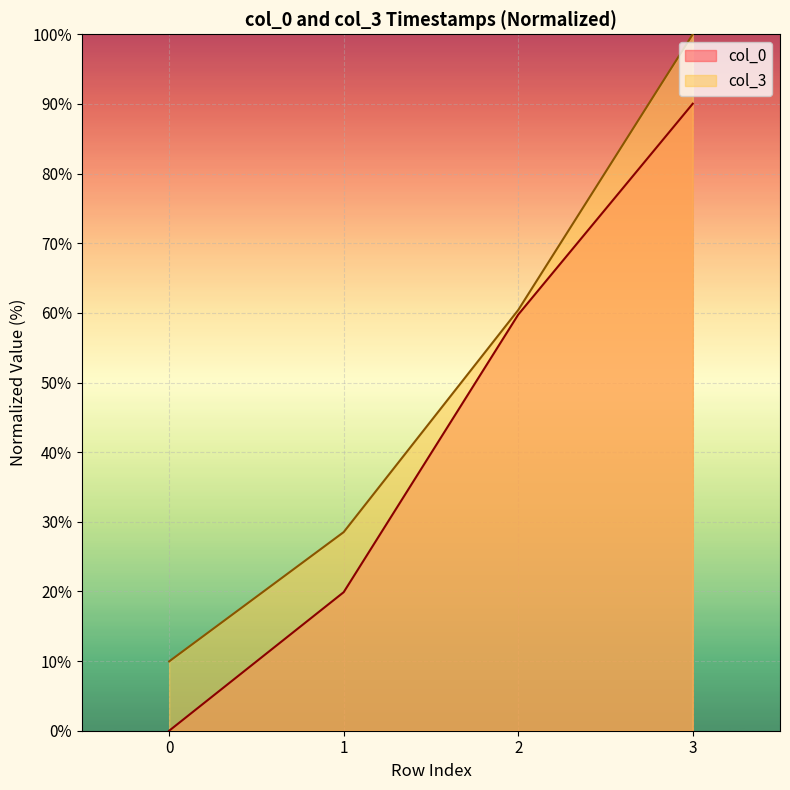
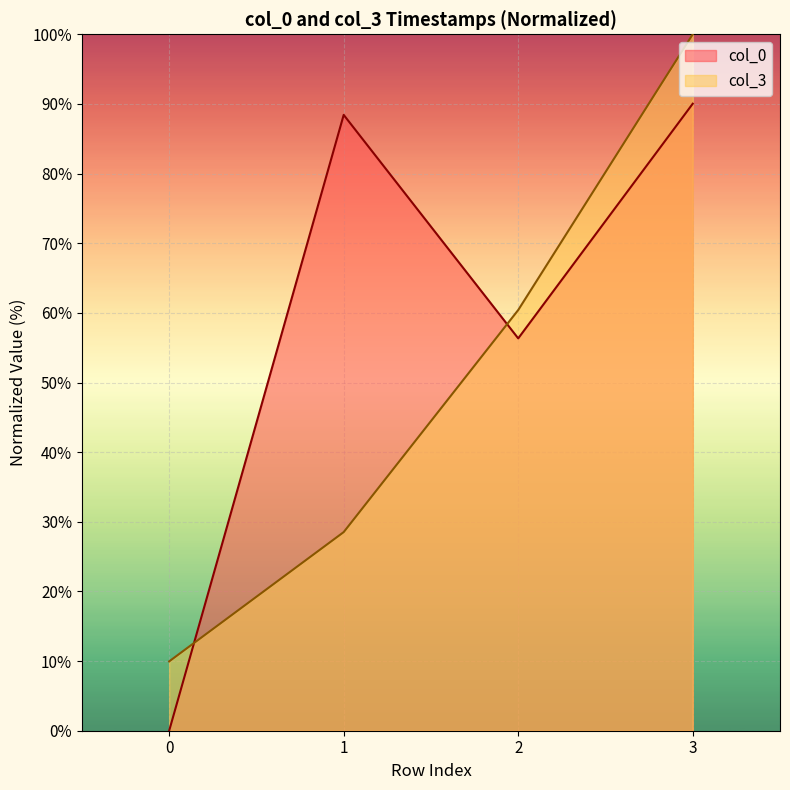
col_0, 1: 20% -> 88%
col_0, 2: 60% -> 56%
